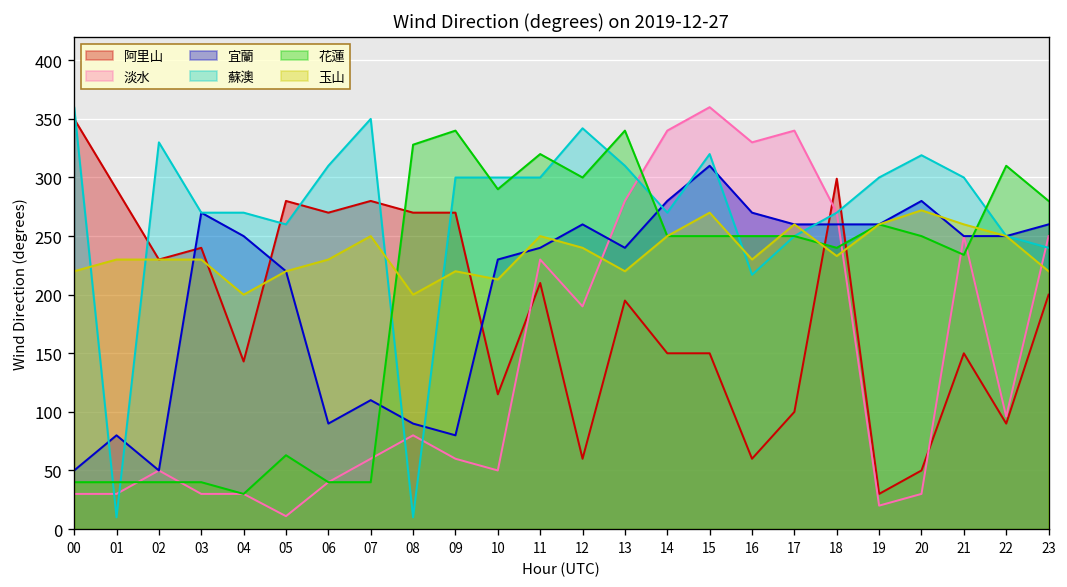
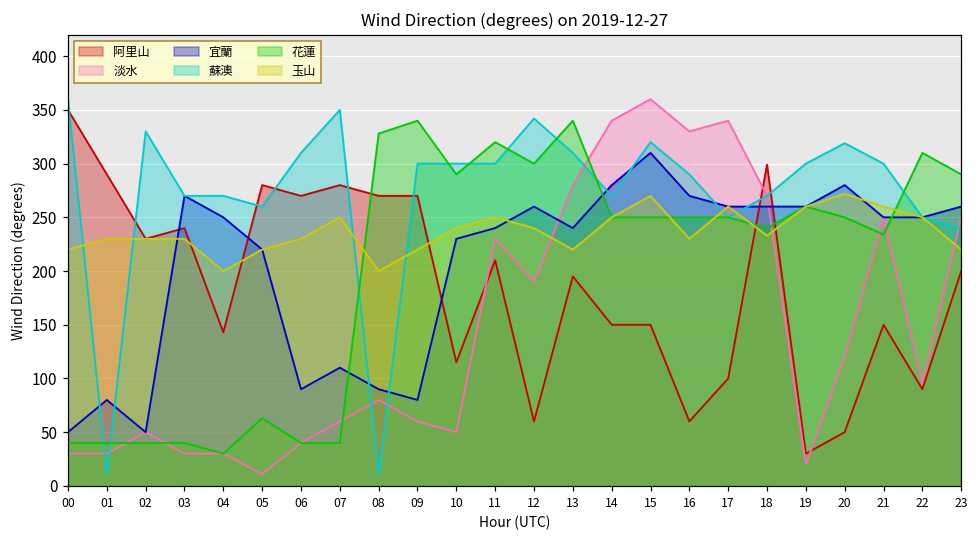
玉山, 10: 210 -> 240
蘇澳, 16: 220 -> 290
淡水, 20: 30 -> 120
花蓮, 23: 280 -> 290
